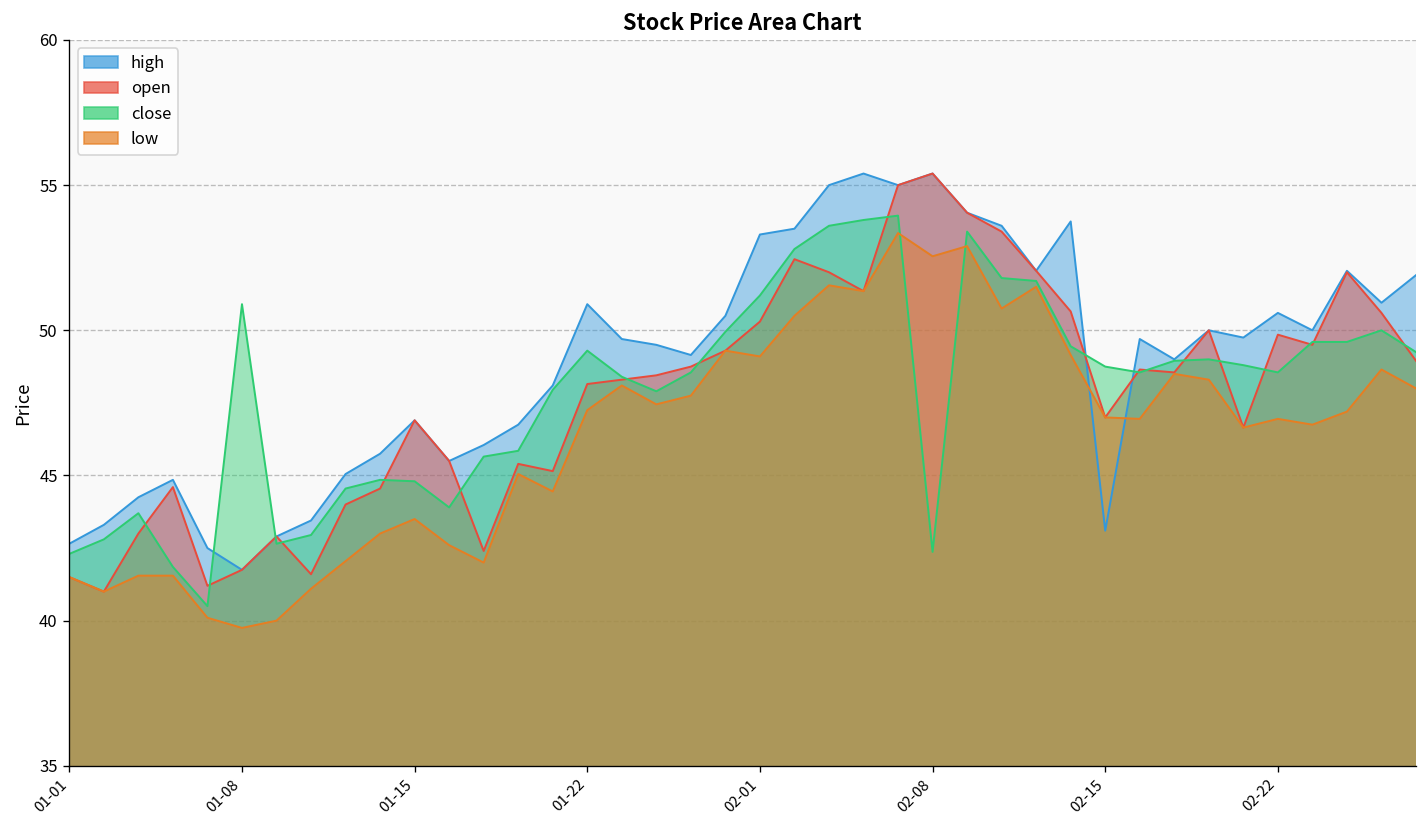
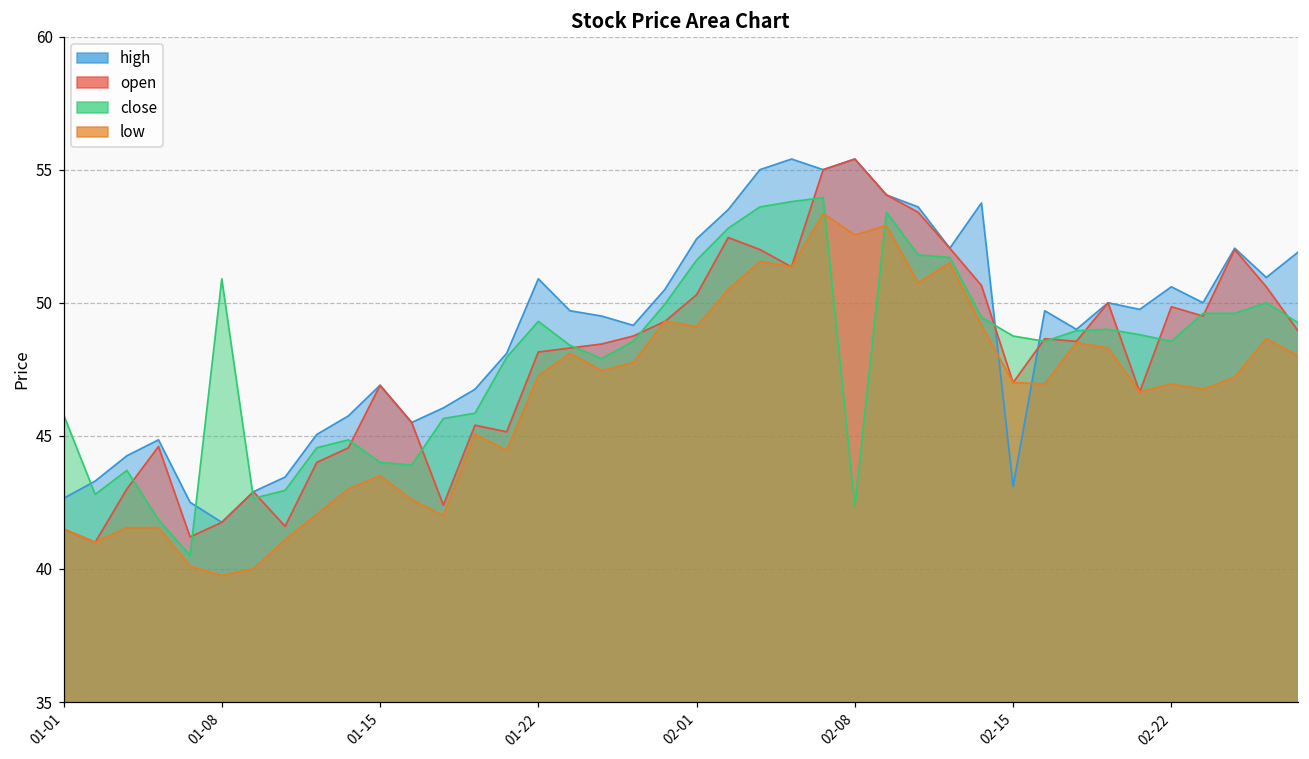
close, 01-01: 42.3 -> 45.8
close, 01-15: 44.8 -> 44.0
high, 02-01: 53.3 -> 52.4
close, 02-01: 51.2 -> 51.6
